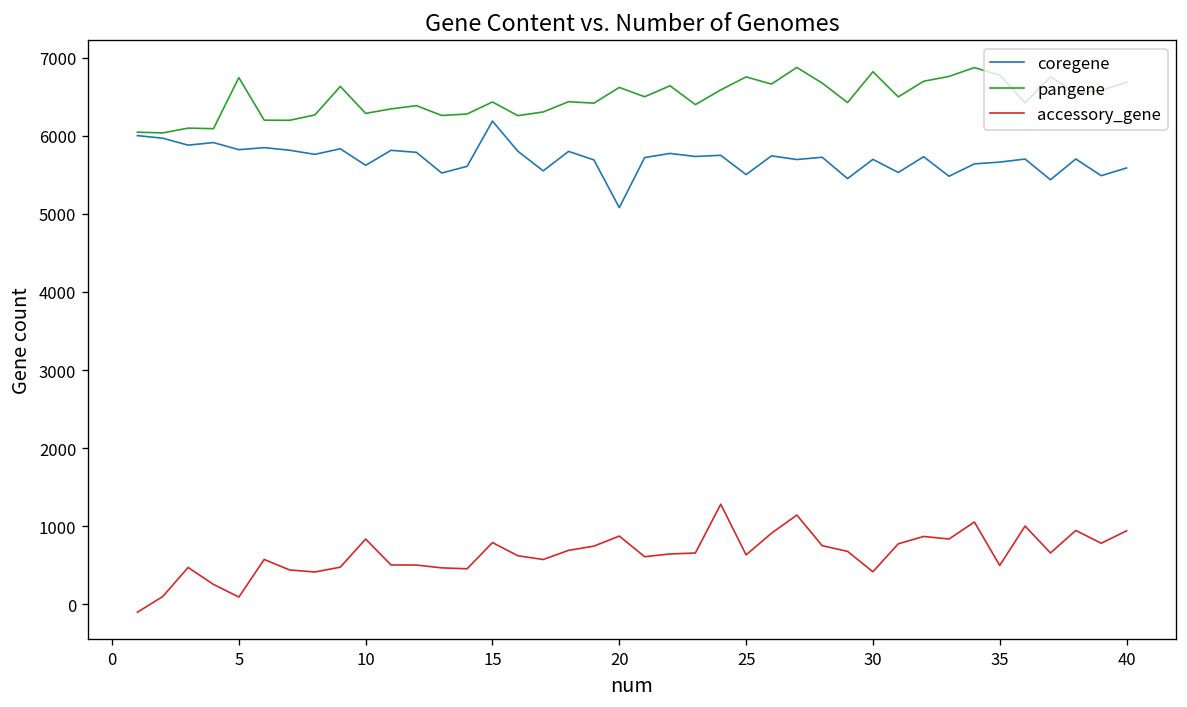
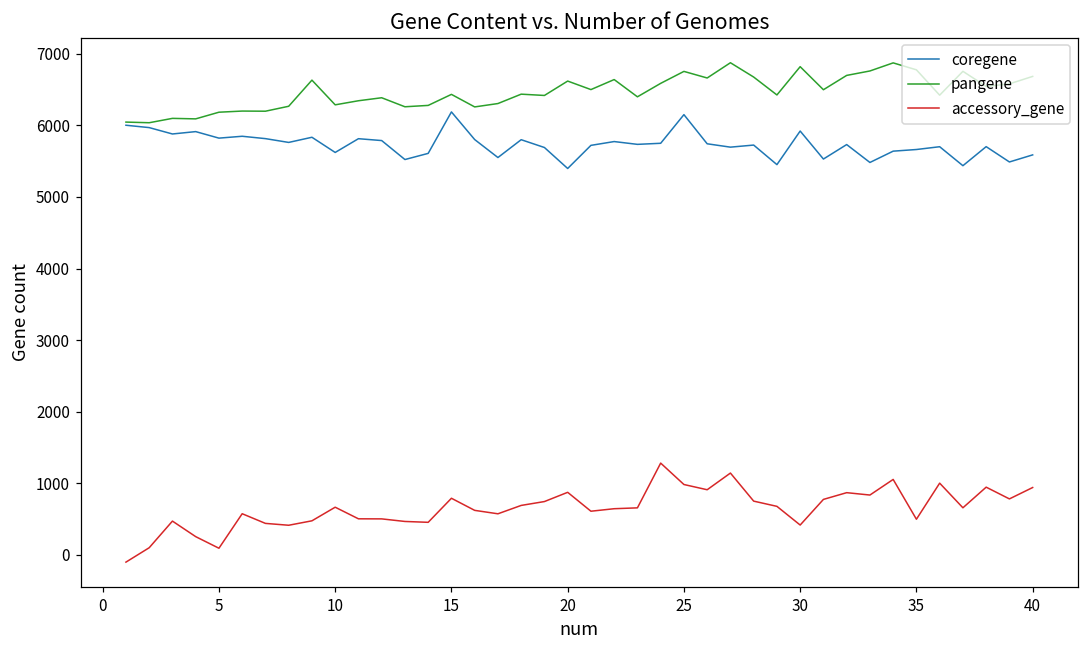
pangene, 5: 6700 -> 6200
accessory_gene, 10: 800 -> 700
coregene, 20: 5100 -> 5400
coregene, 25: 5500 -> 6100
accessory_gene, 25: 600 -> 1000
coregene, 30: 5700 -> 5900
